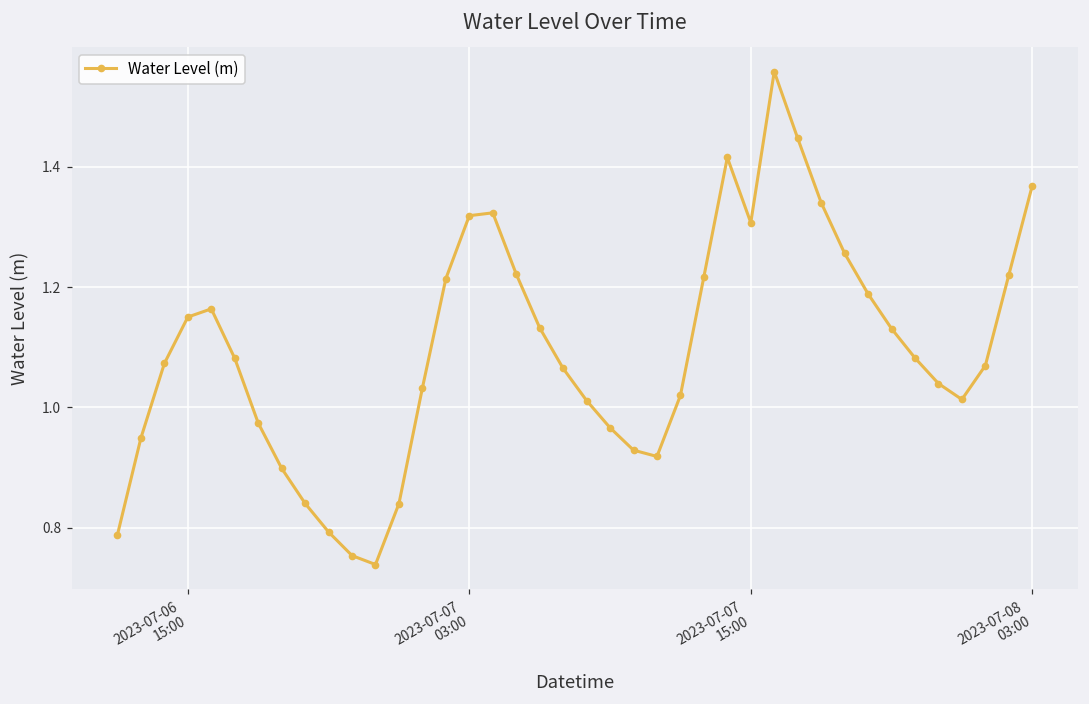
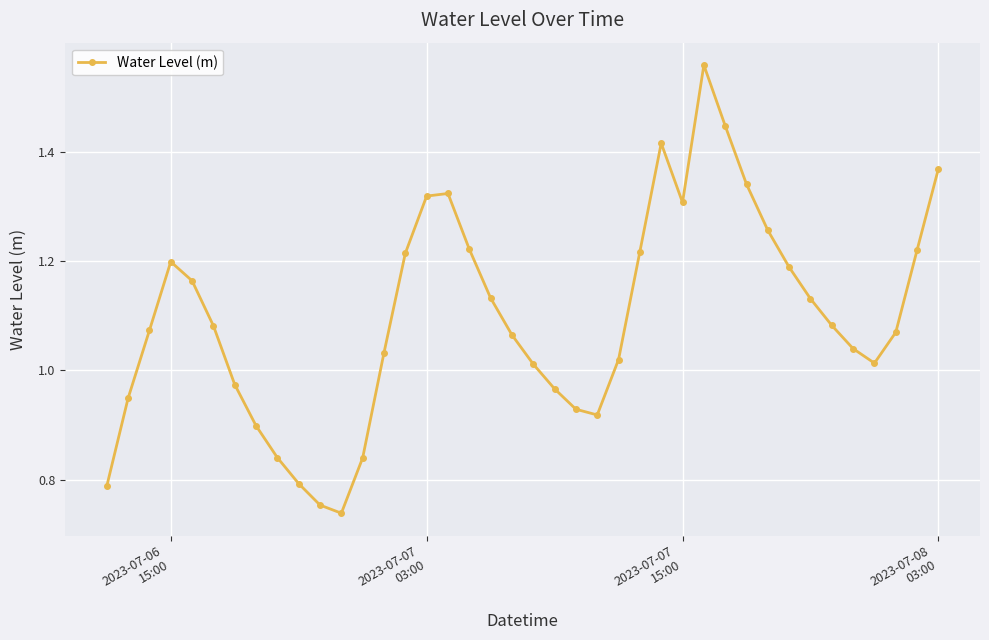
2023-07-06 15:00: 1.15 -> 1.20
